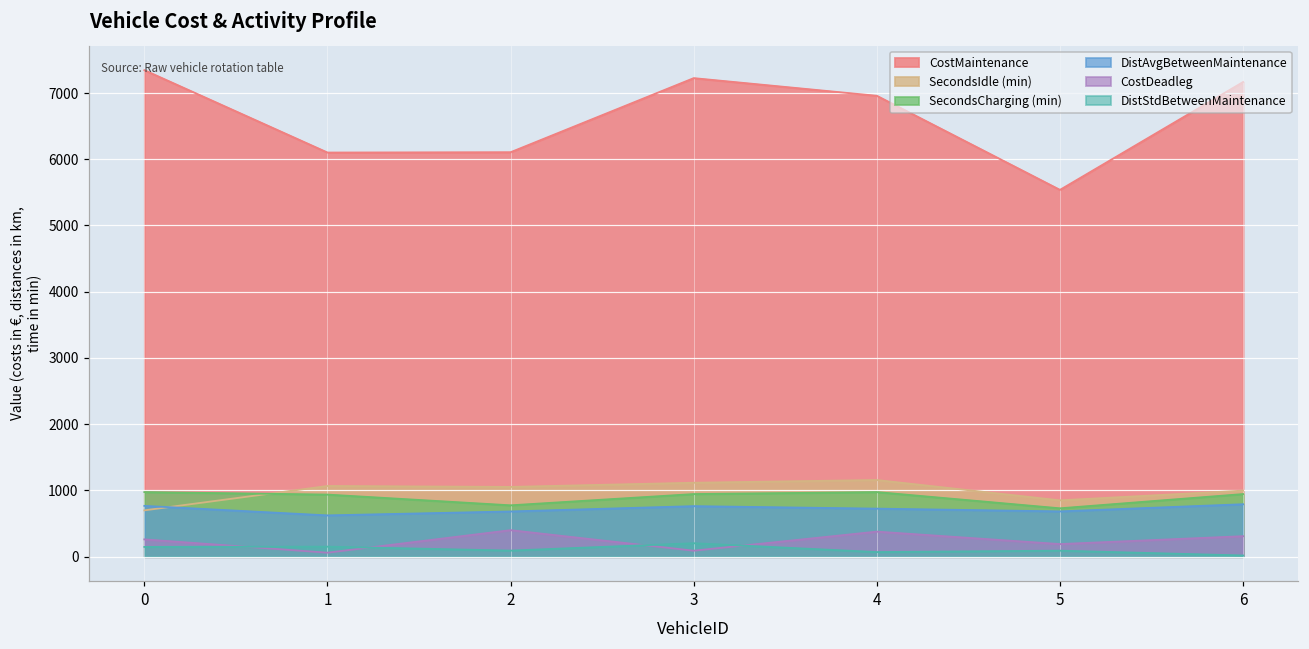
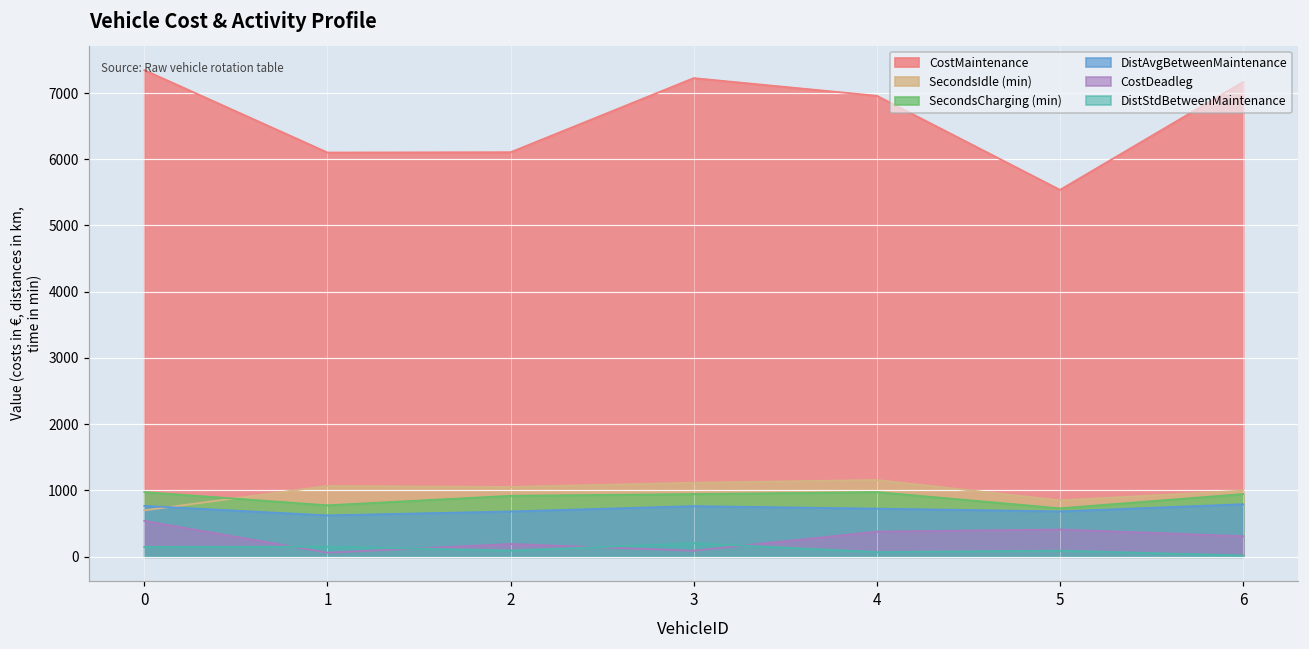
CostDeadleg, 0: 300 -> 500
SecondsCharging (min), 1: 900 -> 800
SecondsCharging (min), 2: 800 -> 900
CostDeadleg, 2: 400 -> 200
CostDeadleg, 5: 200 -> 400
